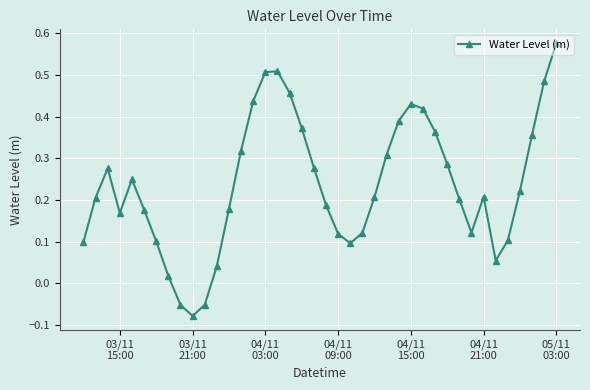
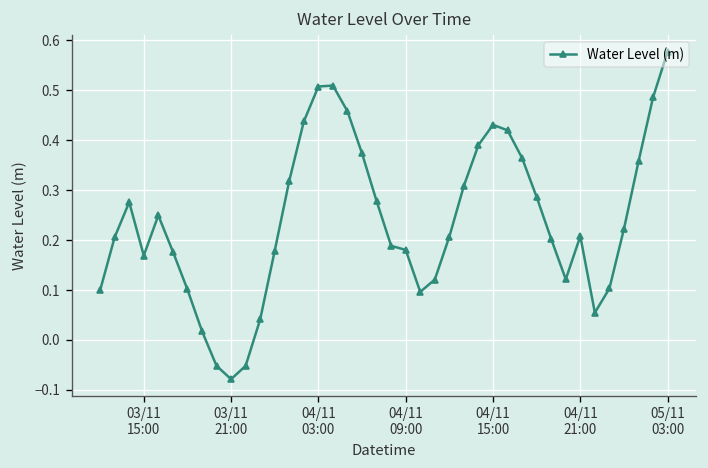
04/11 09:00: 0.12 -> 0.18
